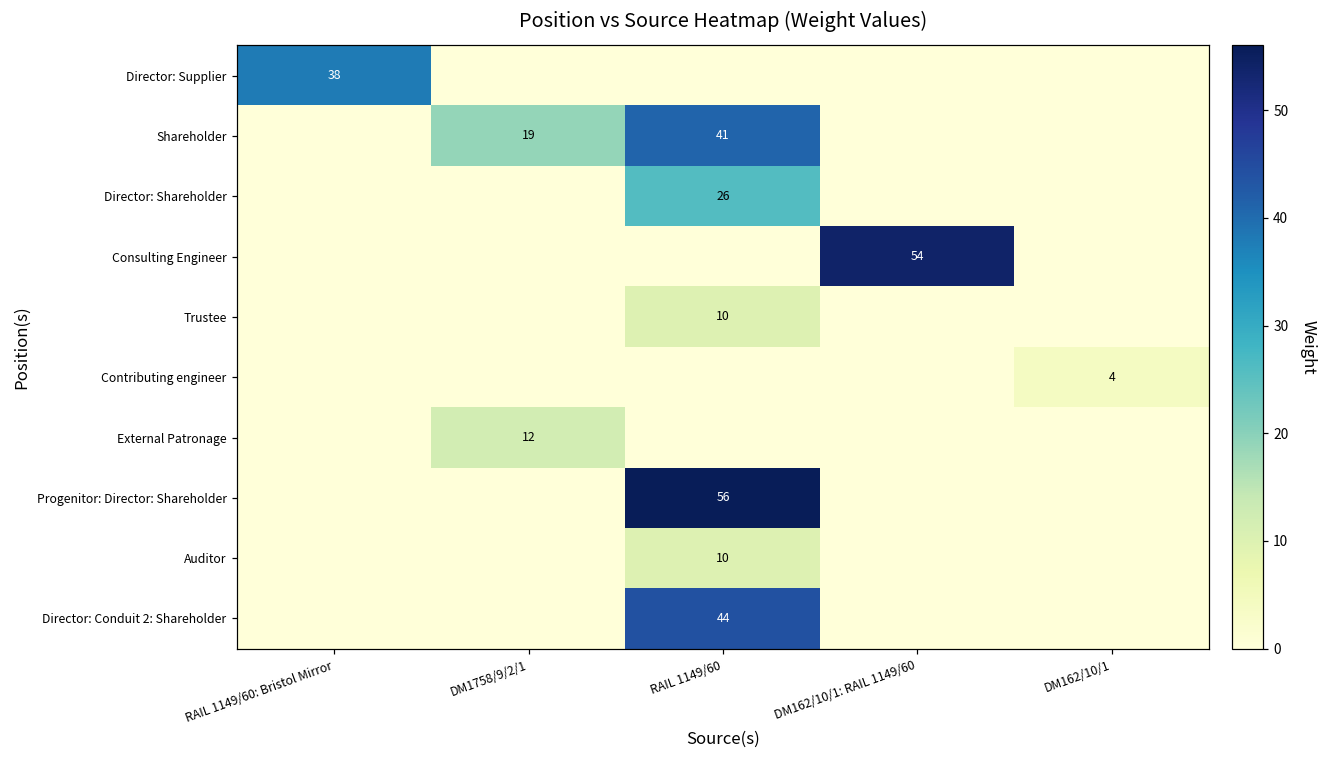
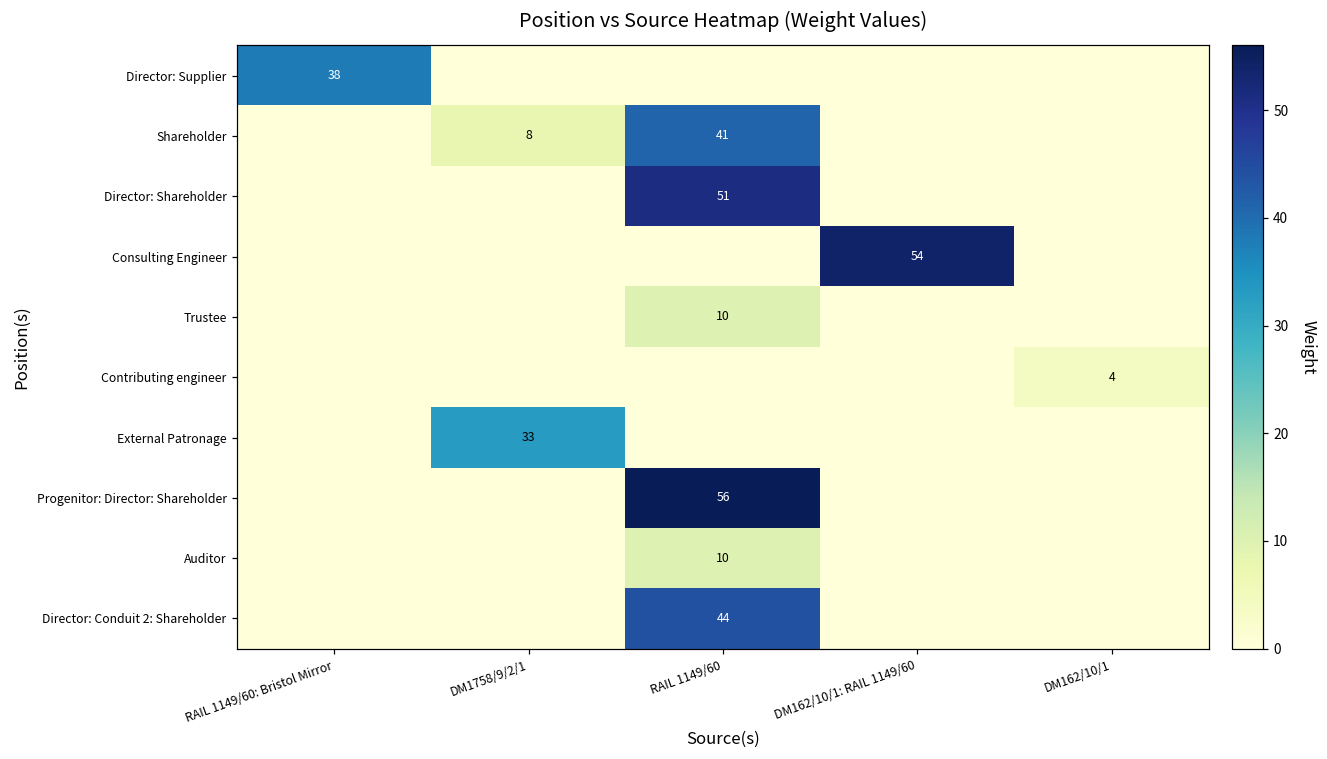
Shareholder, DM1758/9/2/1: 19 -> 8
Director: Shareholder, RAIL 1149/60: 26 -> 51
External Patronage, DM1758/9/2/1: 12 -> 33
